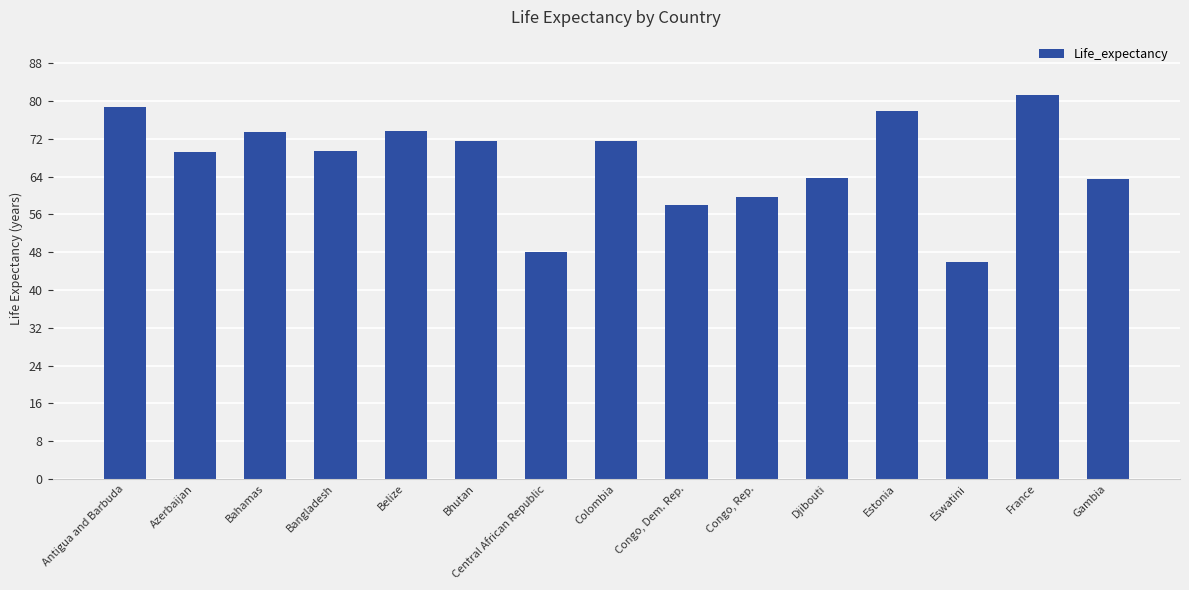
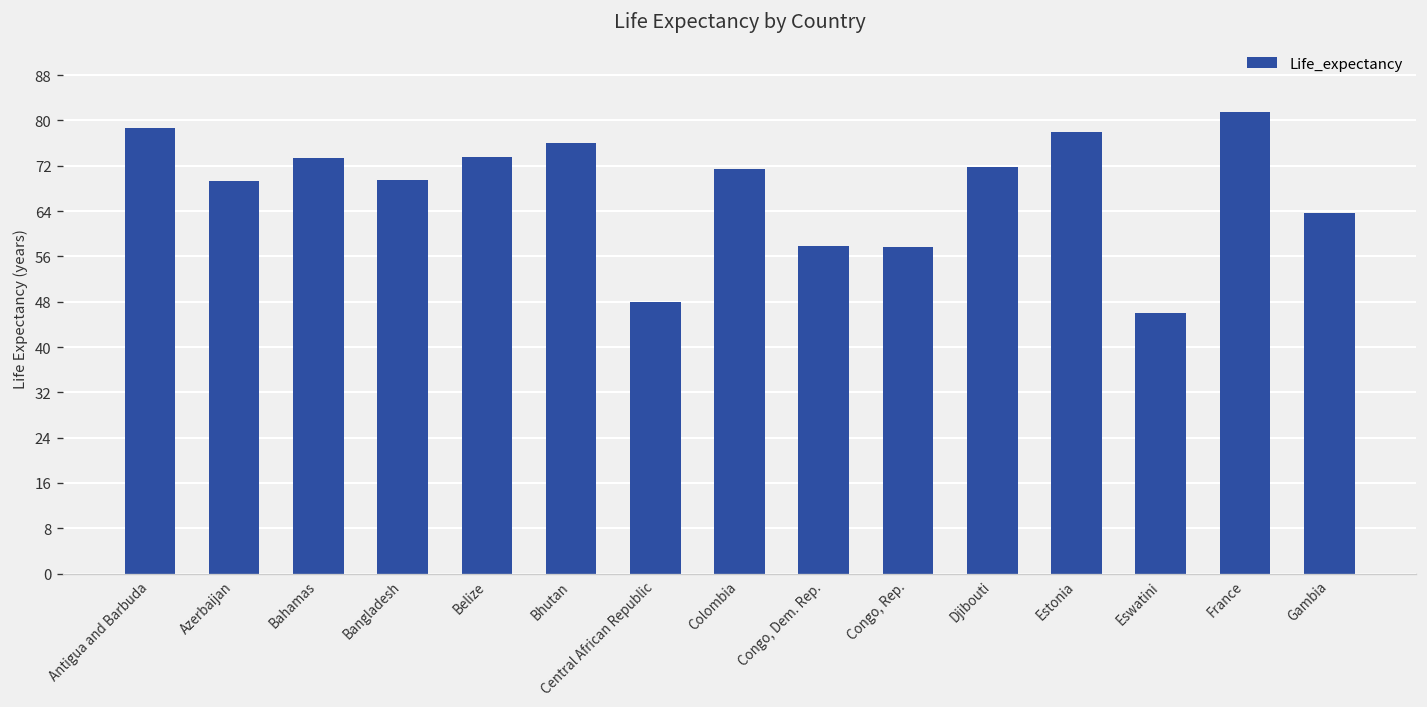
Bhutan: 72 -> 76
Congo, Rep.: 60 -> 58
Djibouti: 64 -> 72
